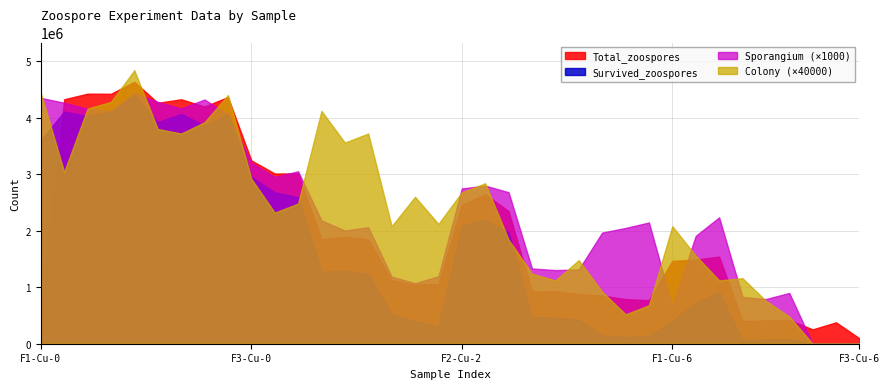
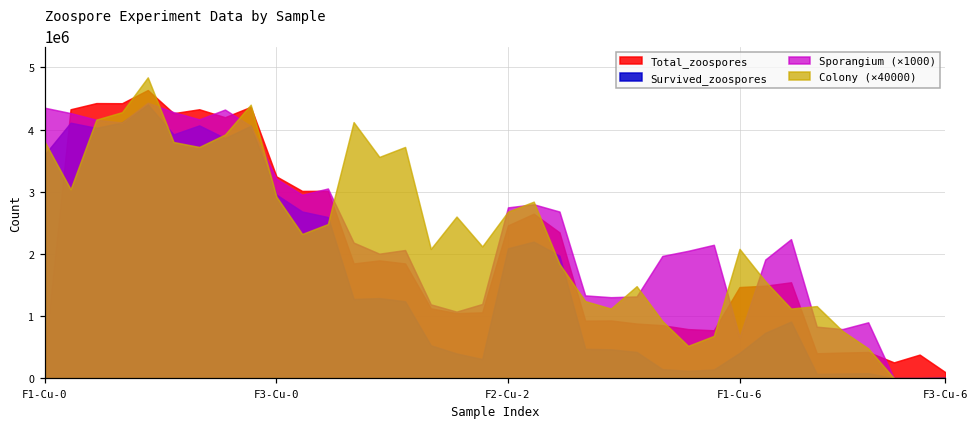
Colony (×40000), F1-Cu-0: 4400000 -> 3800000
